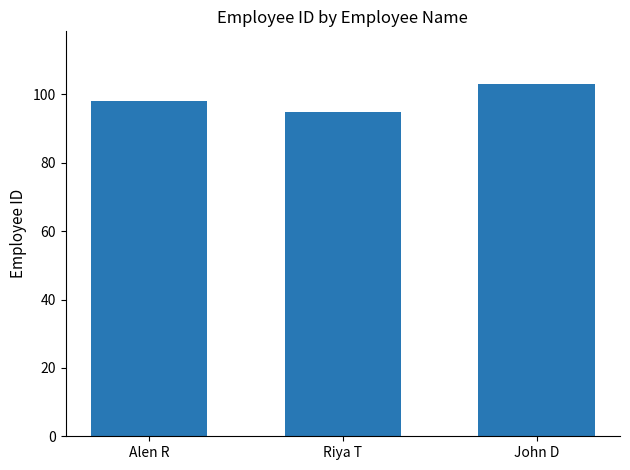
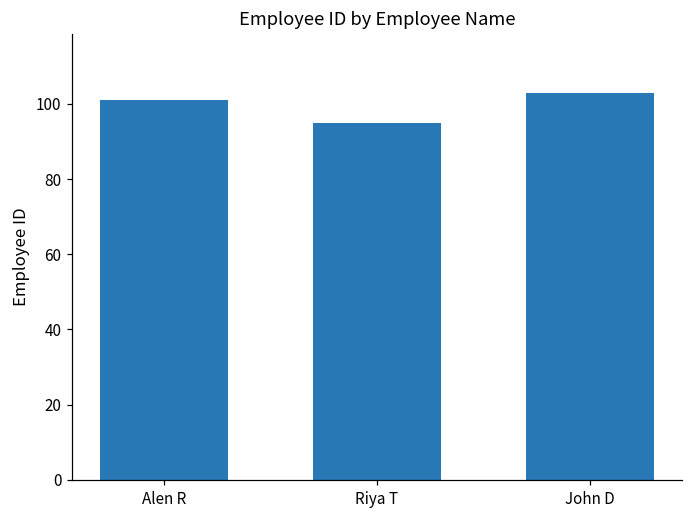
Alen R: 98 -> 101
